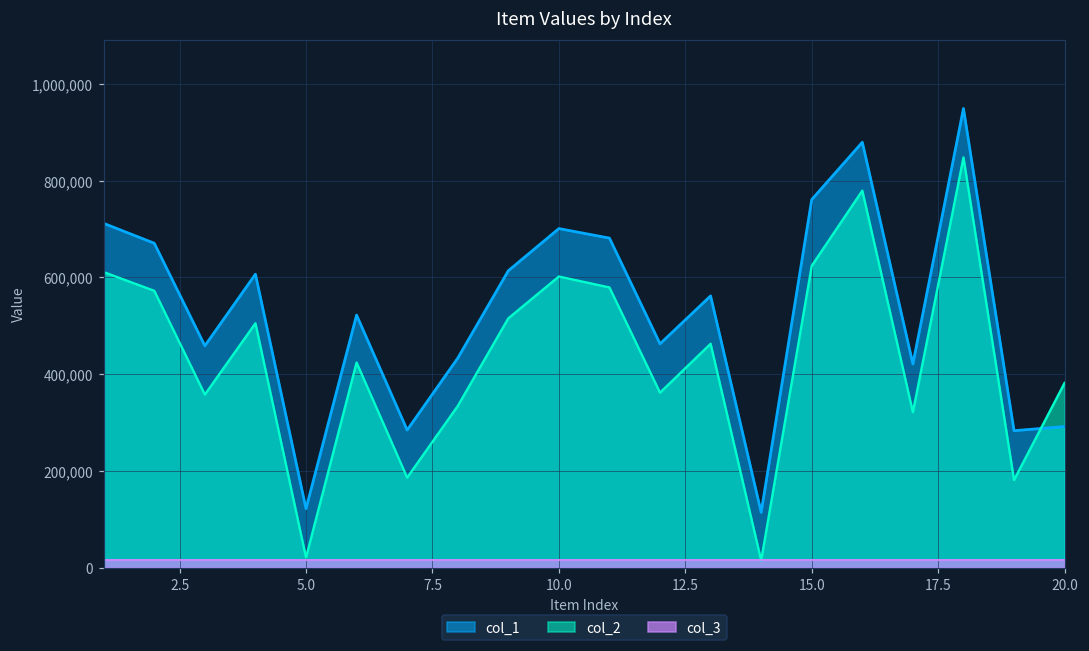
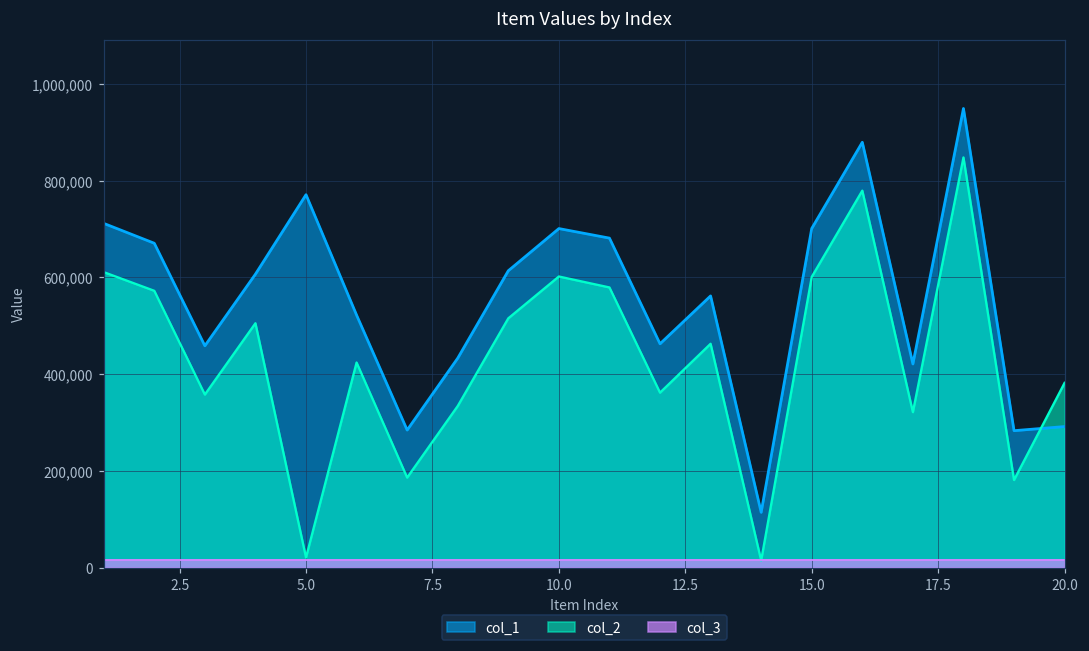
col_1, 5.0: 120,000 -> 770,000
col_1, 15.0: 760,000 -> 700,000
col_2, 15.0: 620,000 -> 600,000
